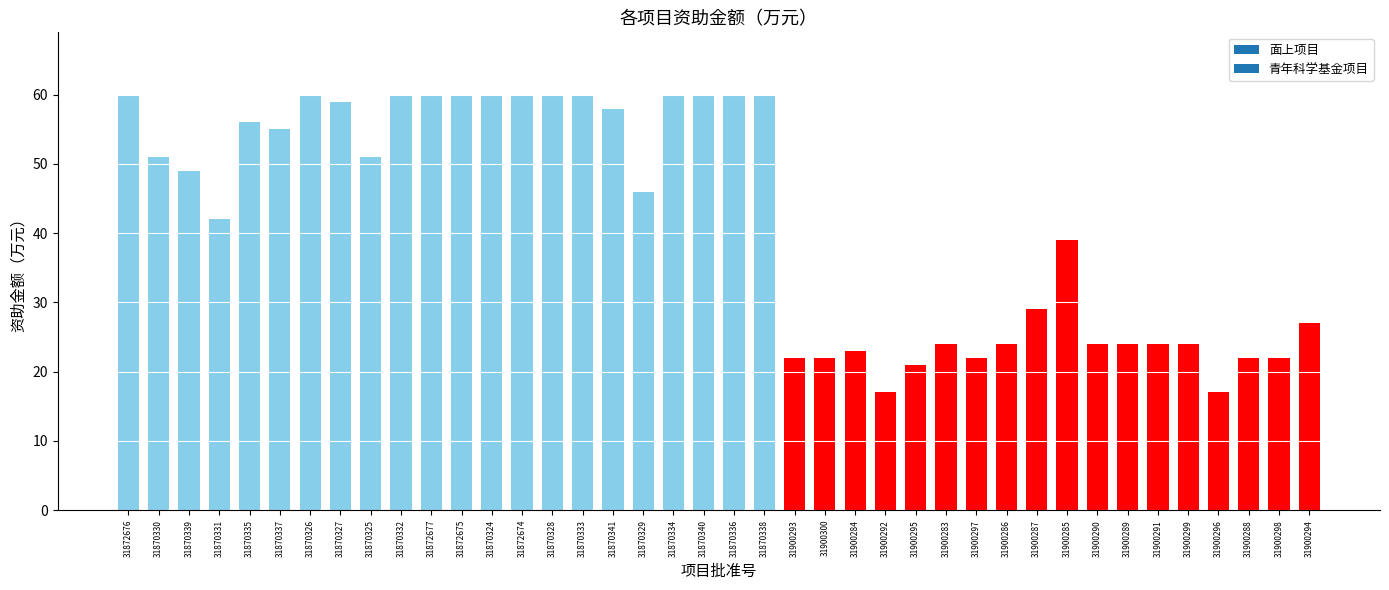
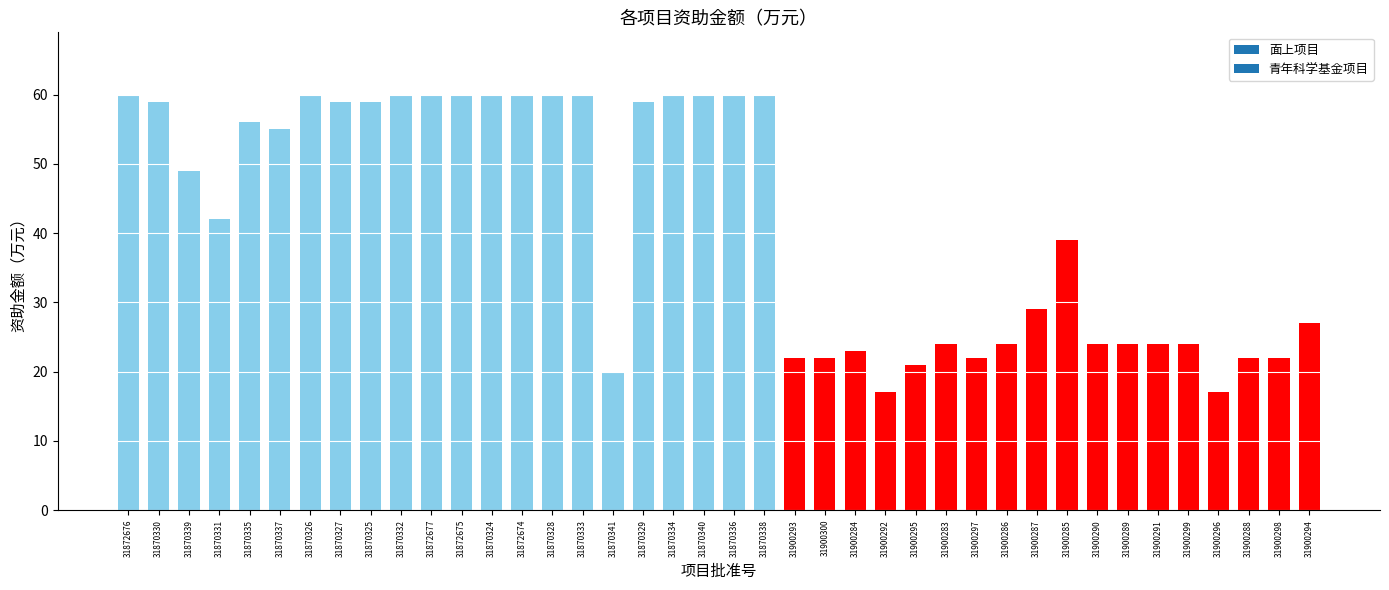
31870330: 51 -> 59
31870325: 51 -> 59
31870341: 58 -> 20
31870329: 46 -> 59
